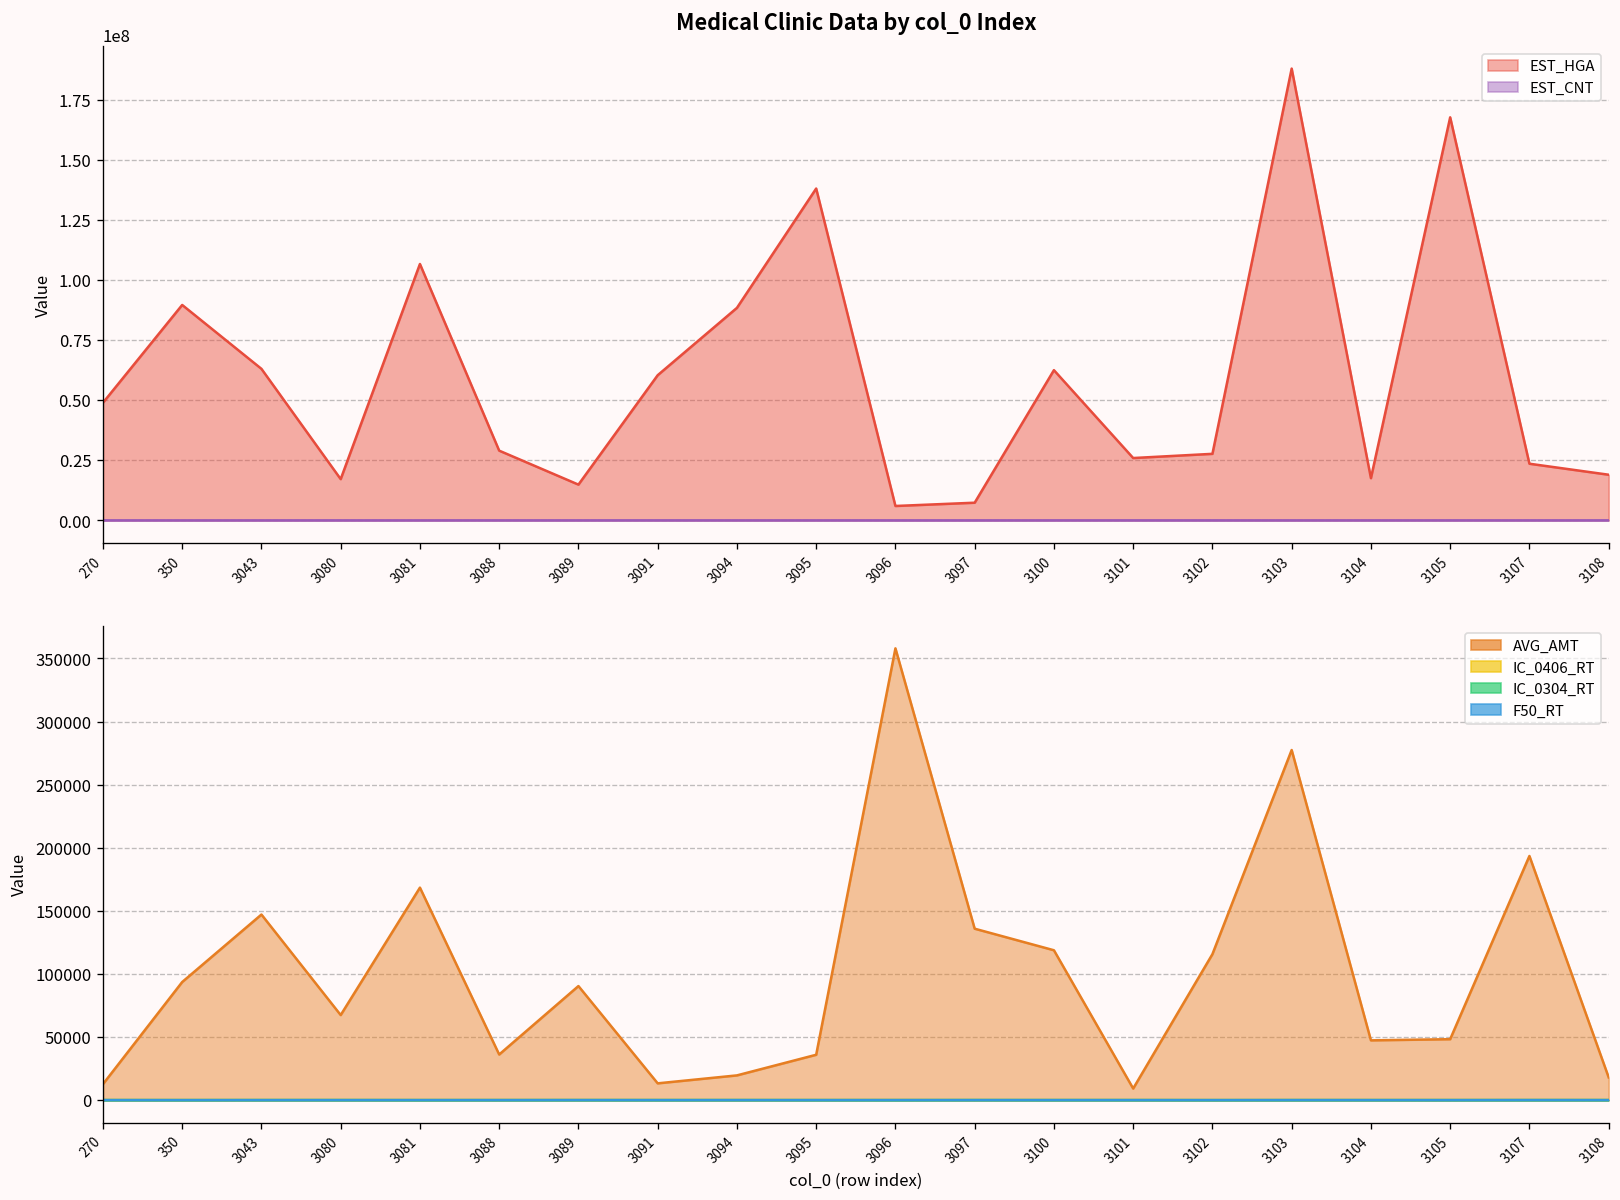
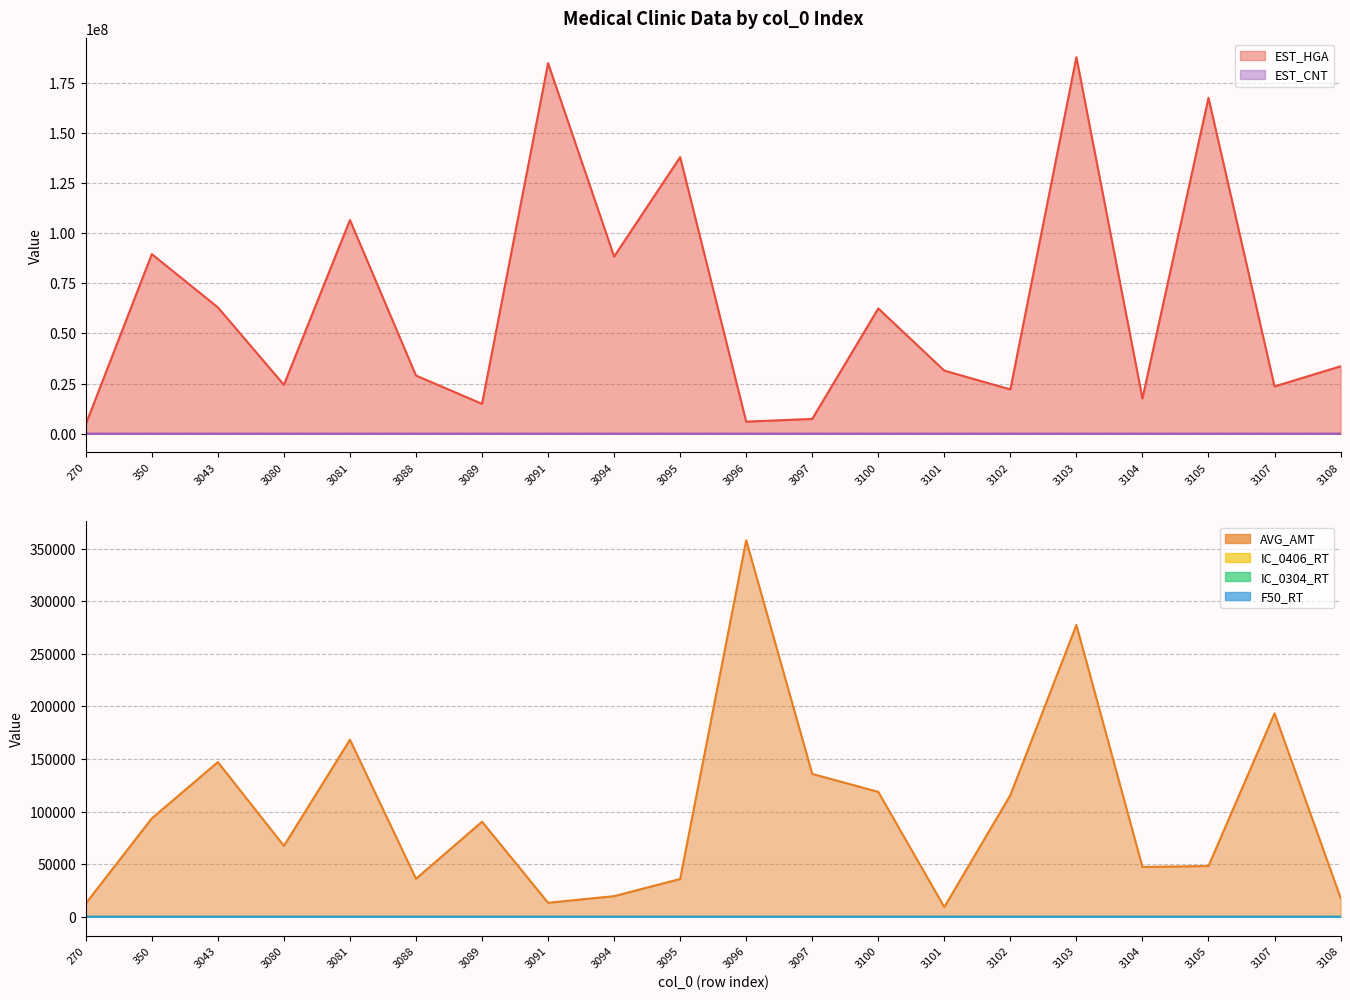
Medical Clinic Data by col_0 Index, EST_HGA, 270: 49000000 -> 5000000
Medical Clinic Data by col_0 Index, EST_HGA, 3080: 17000000 -> 24000000
Medical Clinic Data by col_0 Index, EST_HGA, 3091: 60000000 -> 185000000
Medical Clinic Data by col_0 Index, EST_HGA, 3101: 26000000 -> 31000000
Medical Clinic Data by col_0 Index, EST_HGA, 3102: 28000000 -> 22000000
Medical Clinic Data by col_0 Index, EST_HGA, 3108: 19000000 -> 34000000
